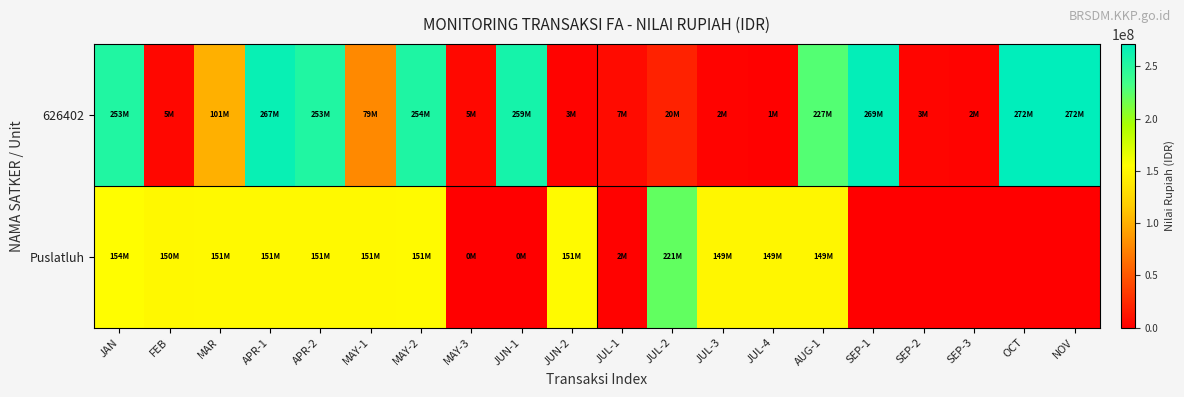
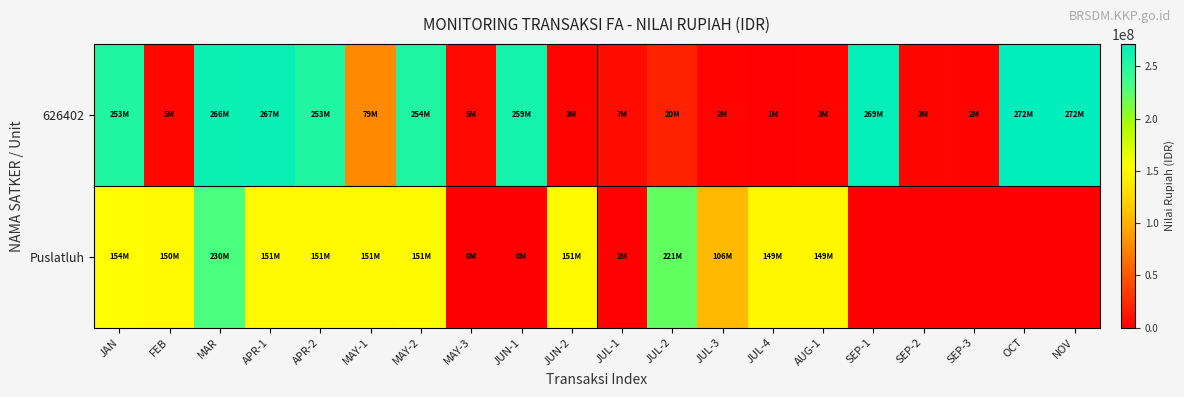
626402, MAR: 101M -> 266M
626402, AUG-1: 227M -> 3M
Puslatluh, MAR: 151M -> 230M
Puslatluh, JUL-3: 149M -> 106M
